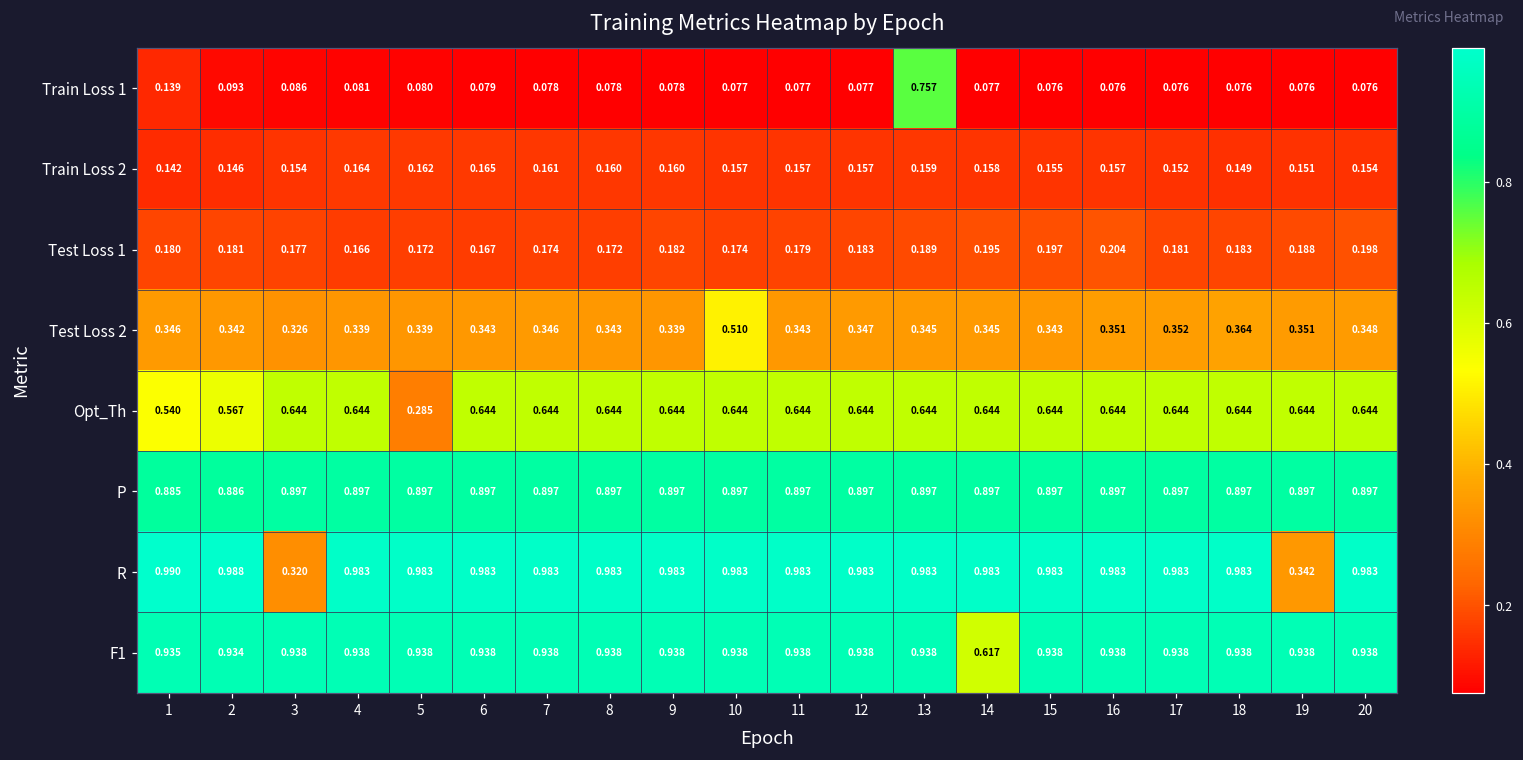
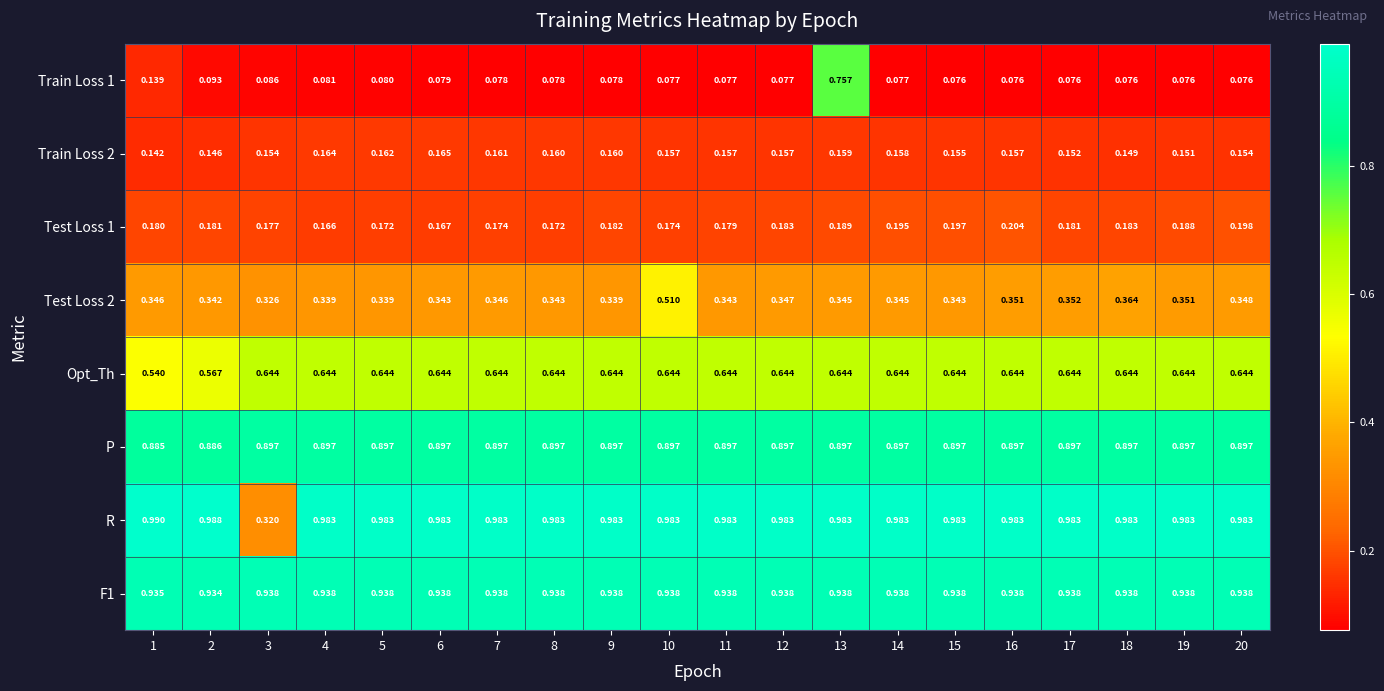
Opt_Th, 5: 0.285 -> 0.644
R, 19: 0.342 -> 0.983
F1, 14: 0.617 -> 0.938
